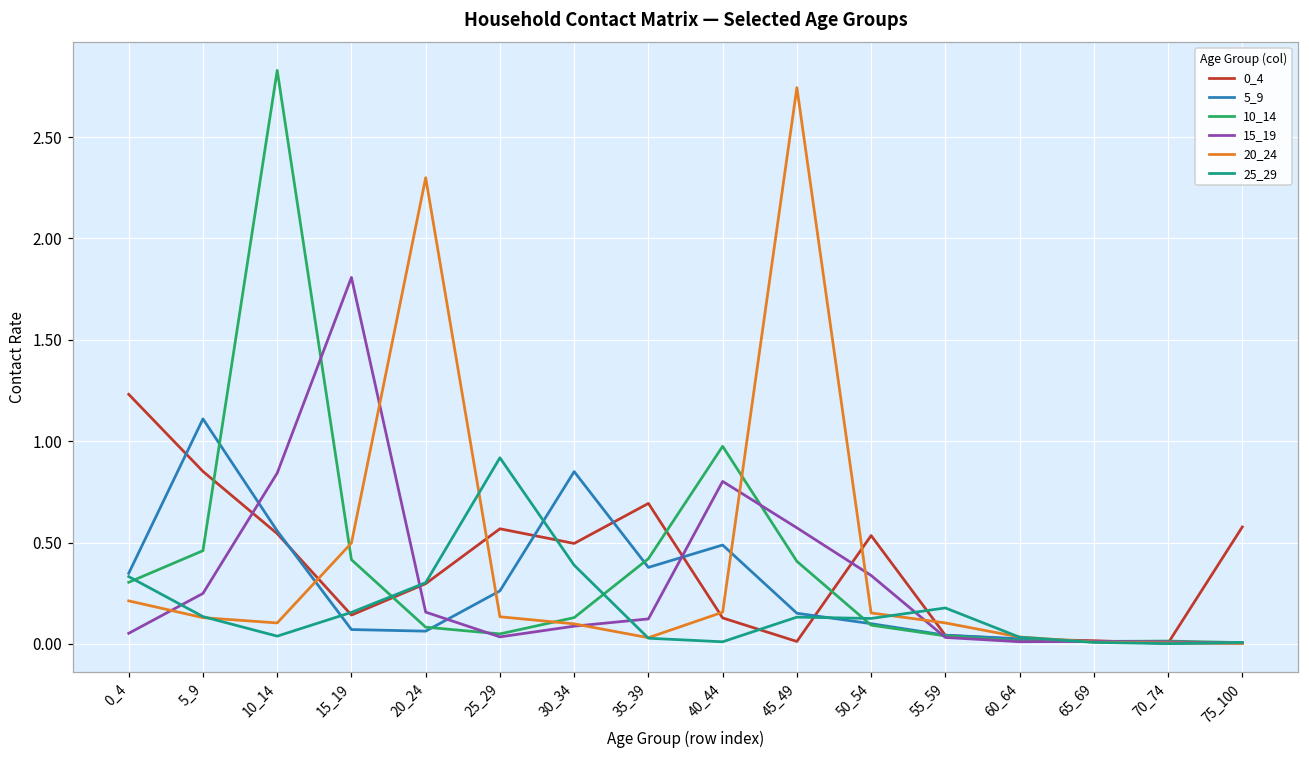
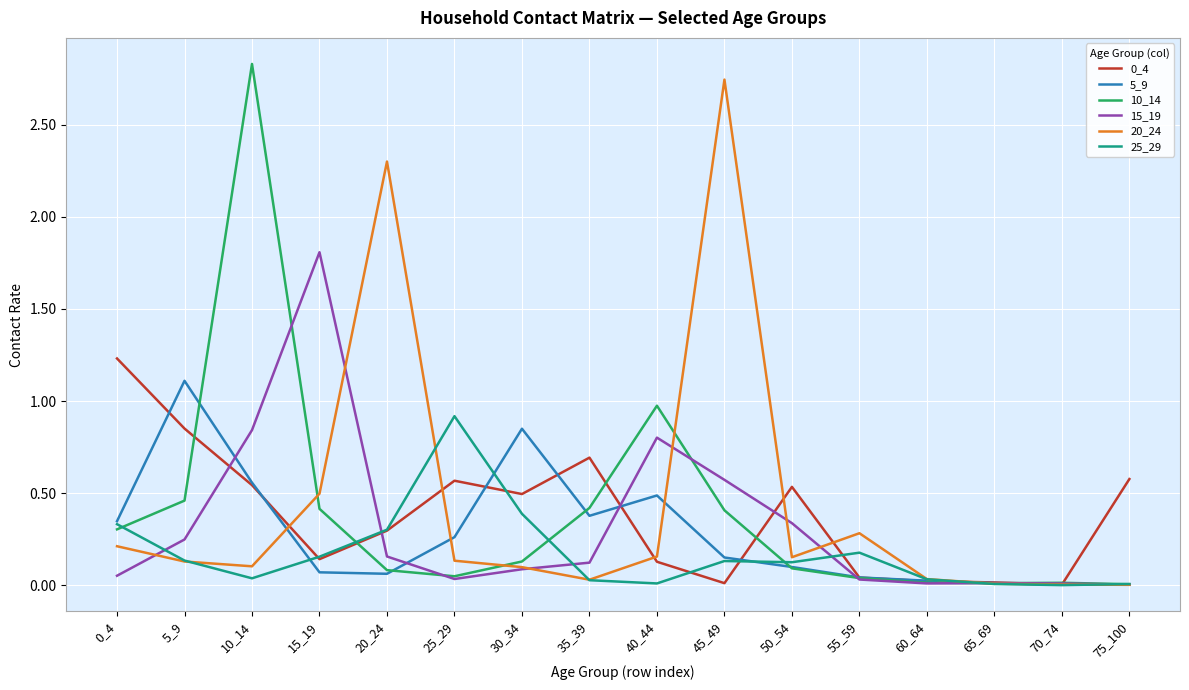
20_24, 55_59: 0.10 -> 0.28
